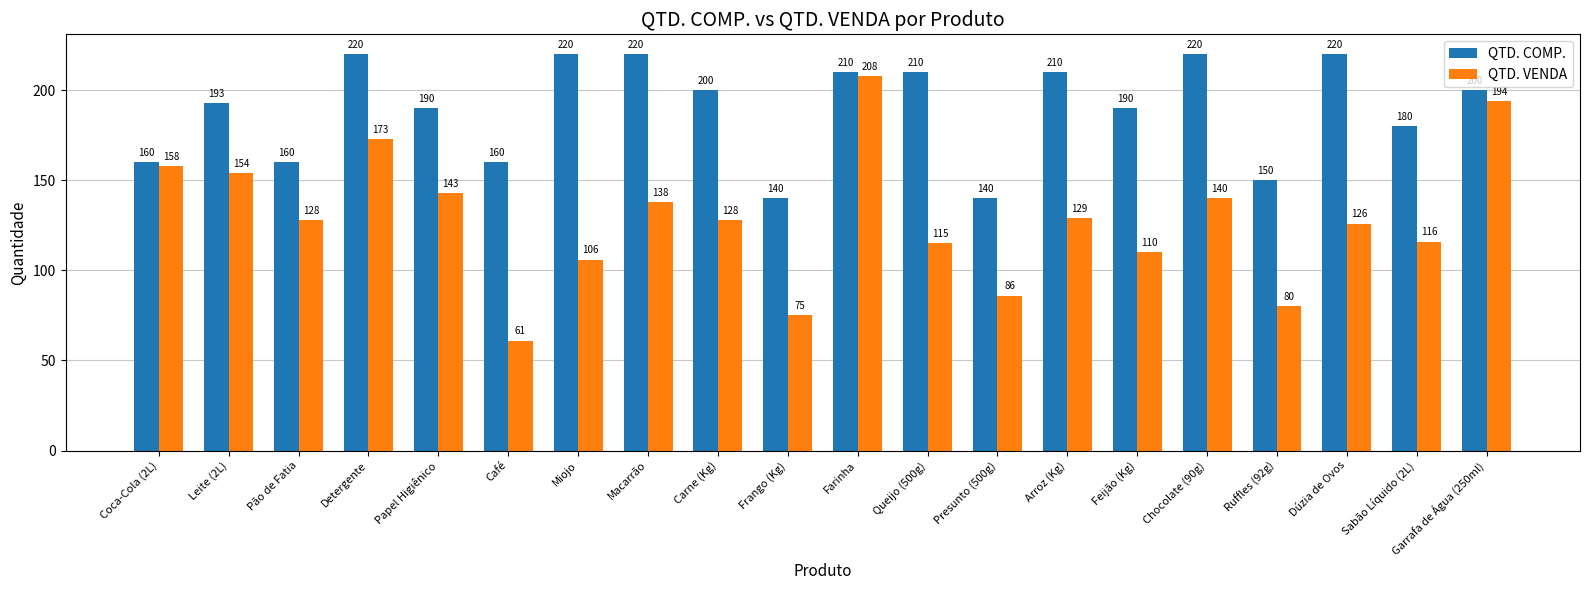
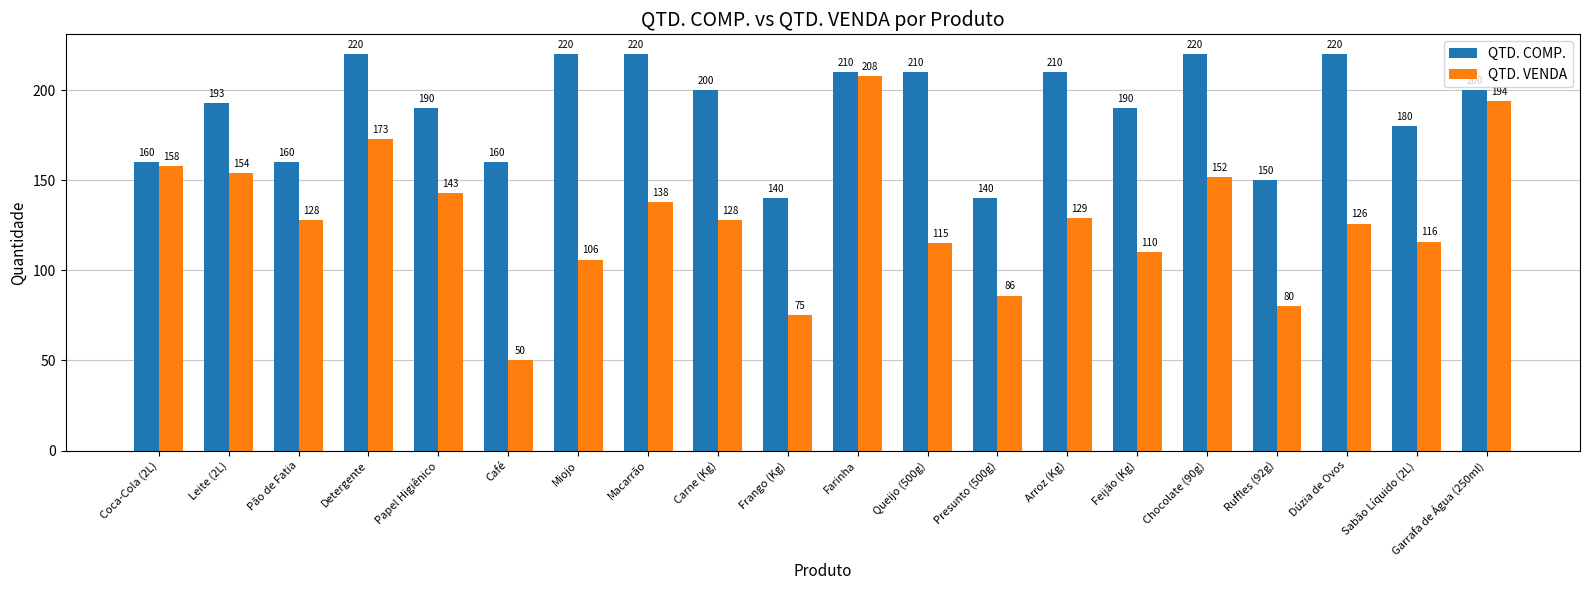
QTD. VENDA, Café: 61 -> 50
QTD. VENDA, Chocolate (90g): 140 -> 152
